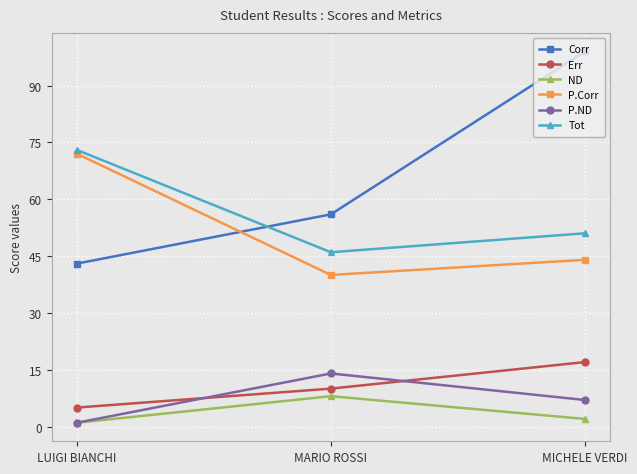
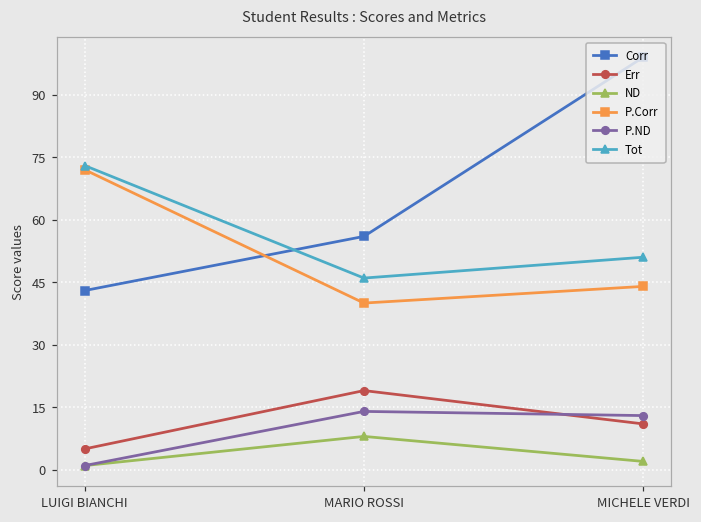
Err, MARIO ROSSI: 10 -> 19
Err, MICHELE VERDI: 17 -> 11
P.ND, MICHELE VERDI: 7 -> 13
